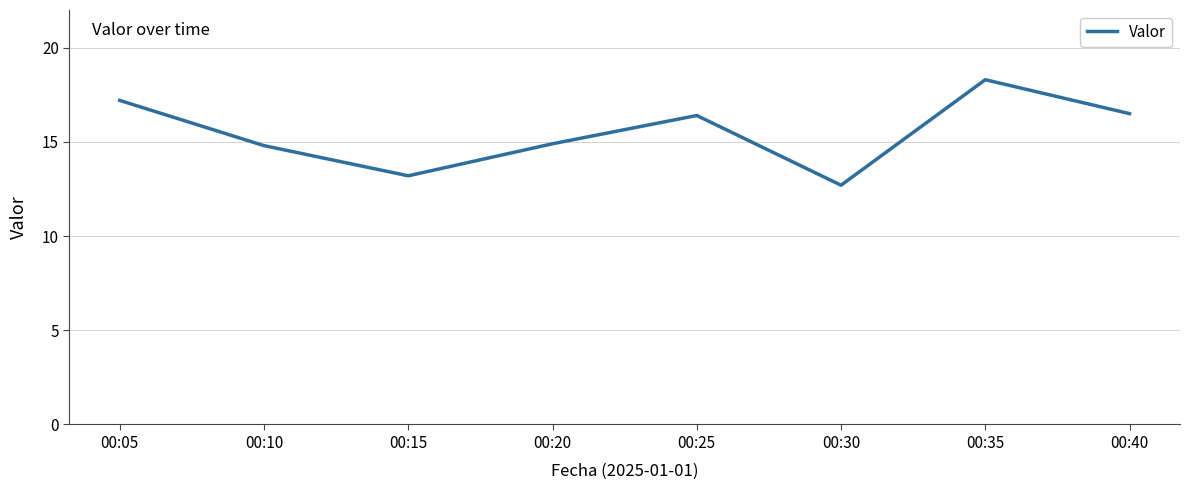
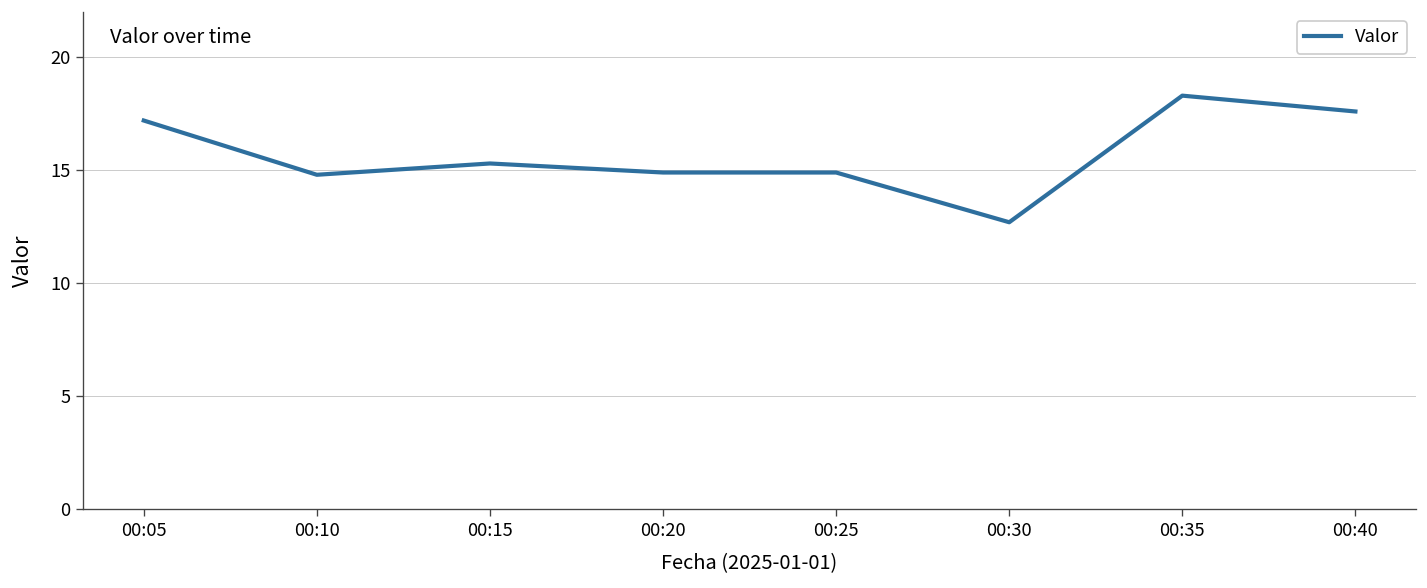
00:15: 13.2 -> 15.3
00:25: 16.4 -> 14.9
00:40: 16.5 -> 17.6
